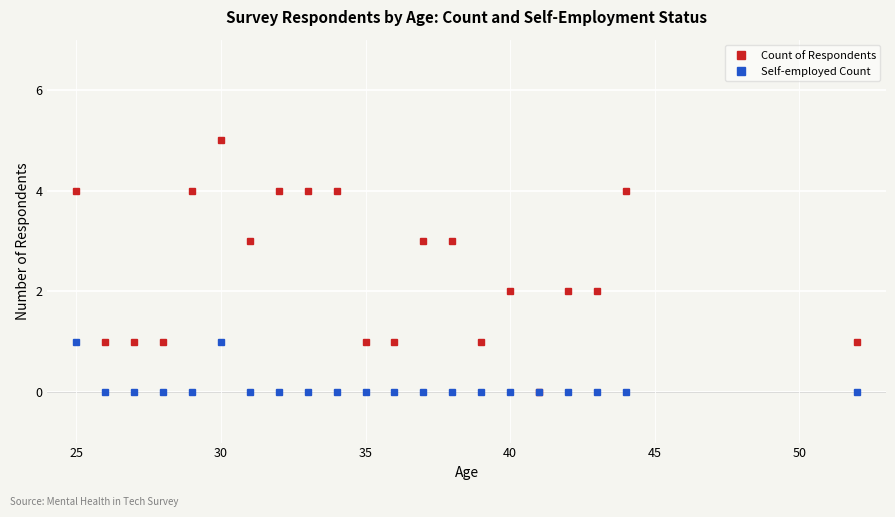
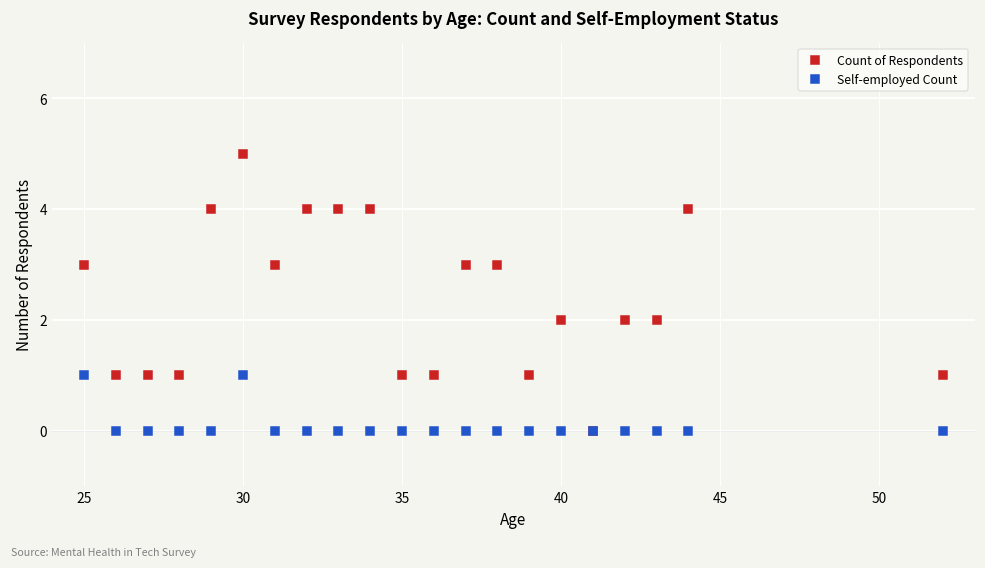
Count of Respondents, 25: 4 -> 3
